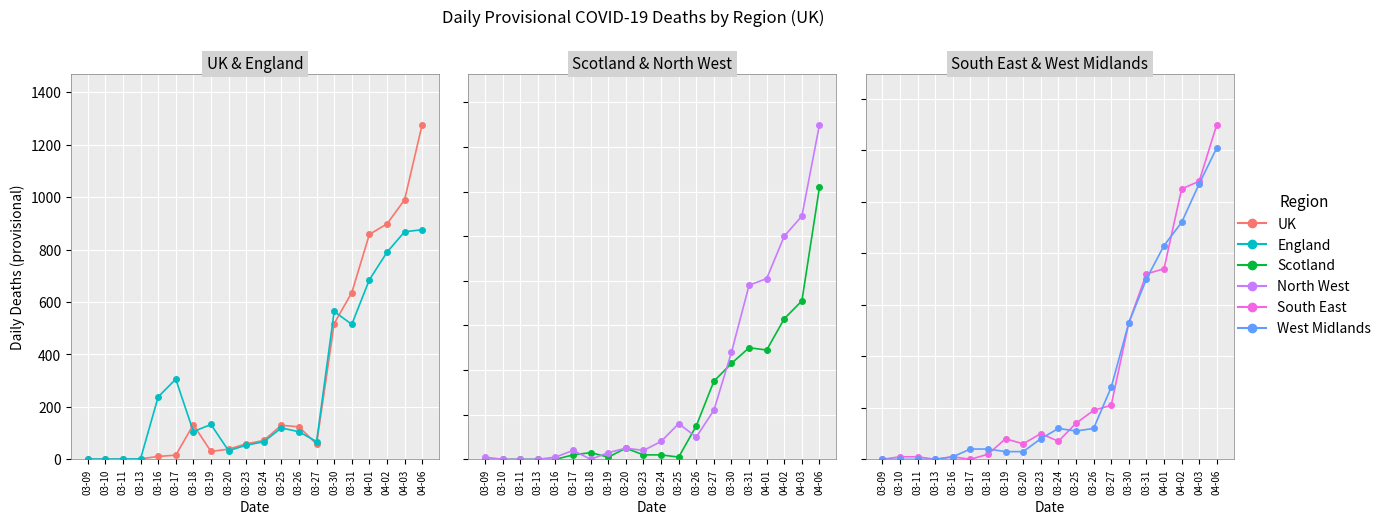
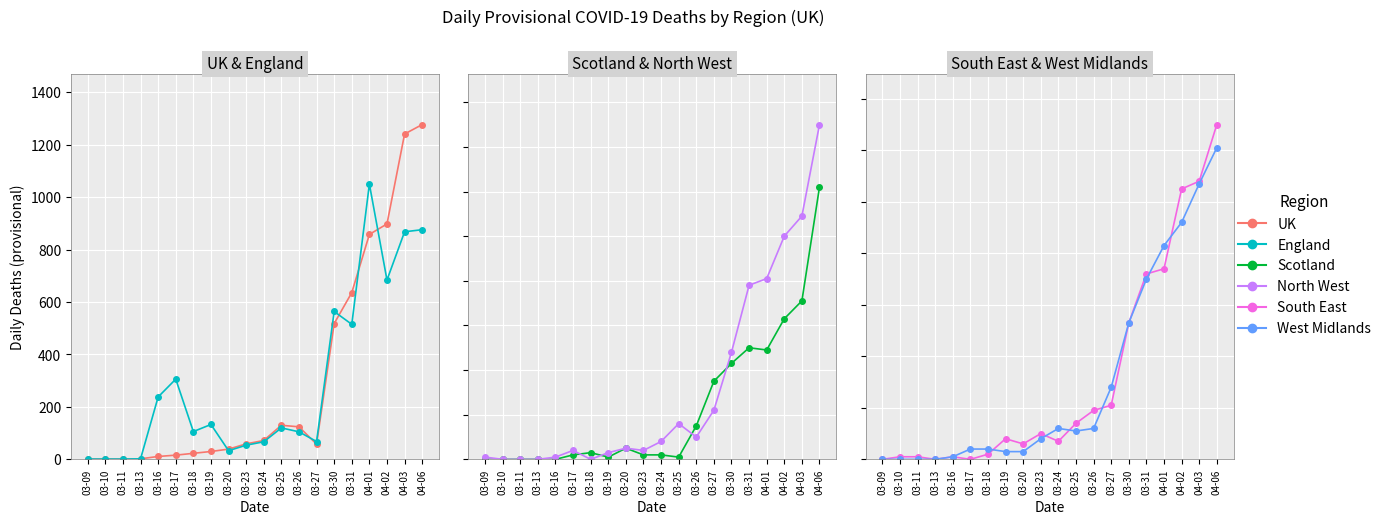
UK & England, UK, 03-18: 130 -> 20
UK & England, England, 04-01: 690 -> 1050
UK & England, England, 04-02: 790 -> 680
UK & England, UK, 04-03: 990 -> 1240
